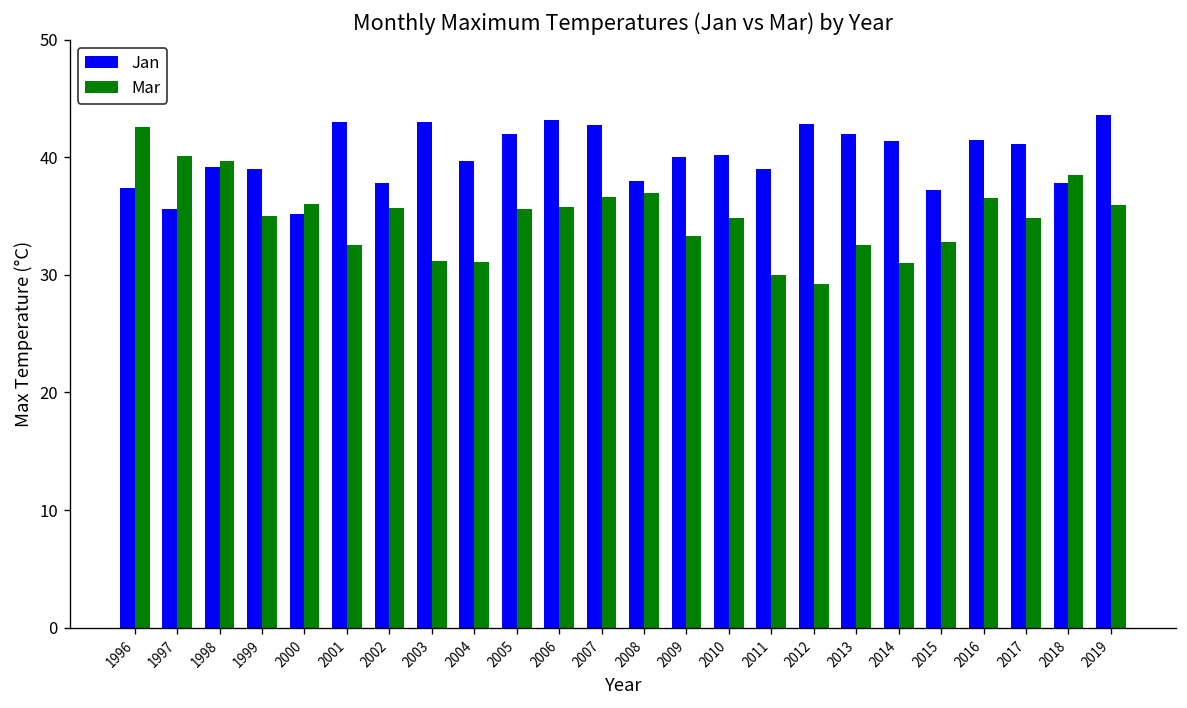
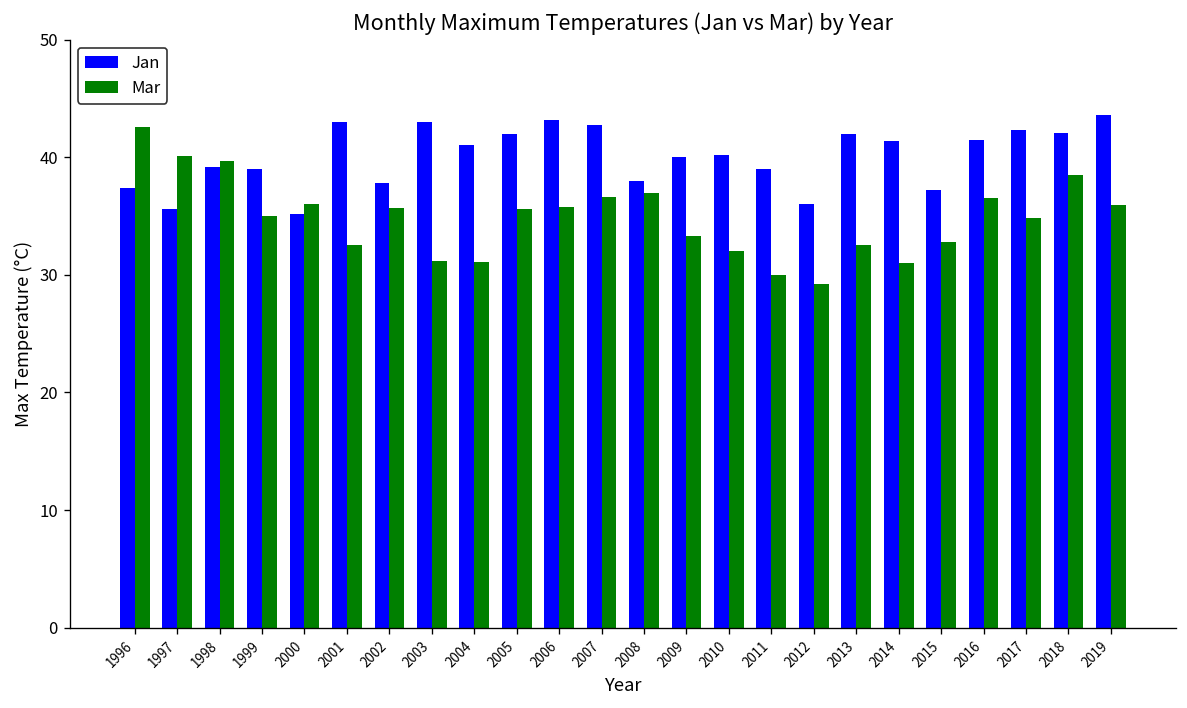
Jan, 2004: 40 -> 41
Mar, 2010: 35 -> 32
Jan, 2012: 43 -> 36
Jan, 2017: 41 -> 42
Jan, 2018: 38 -> 42
